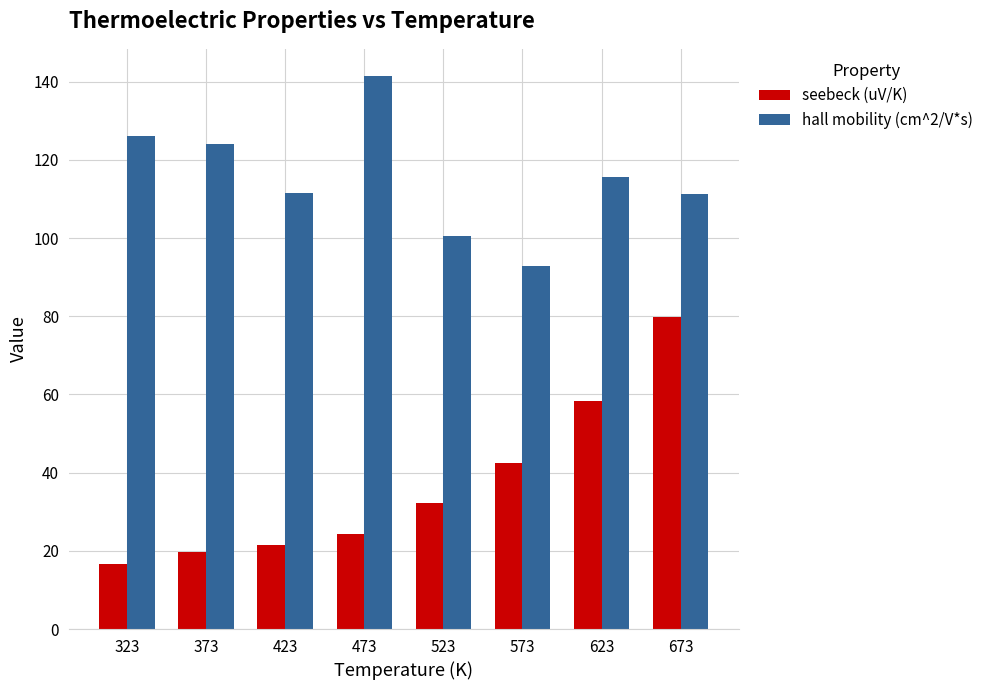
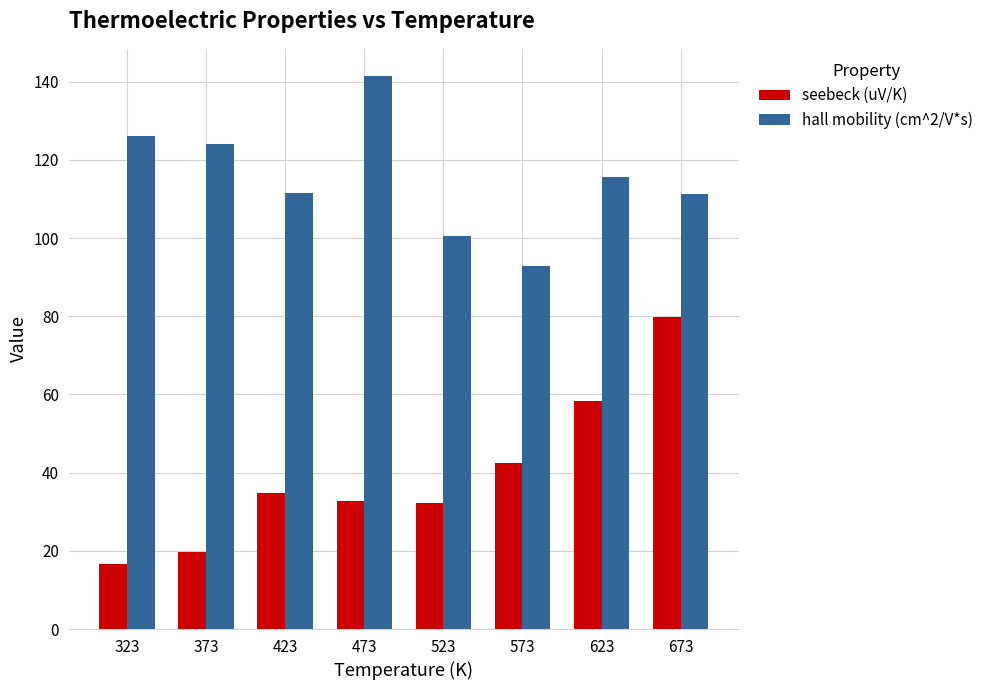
seebeck (uV/K), 423: 21 -> 35
seebeck (uV/K), 473: 24 -> 33
